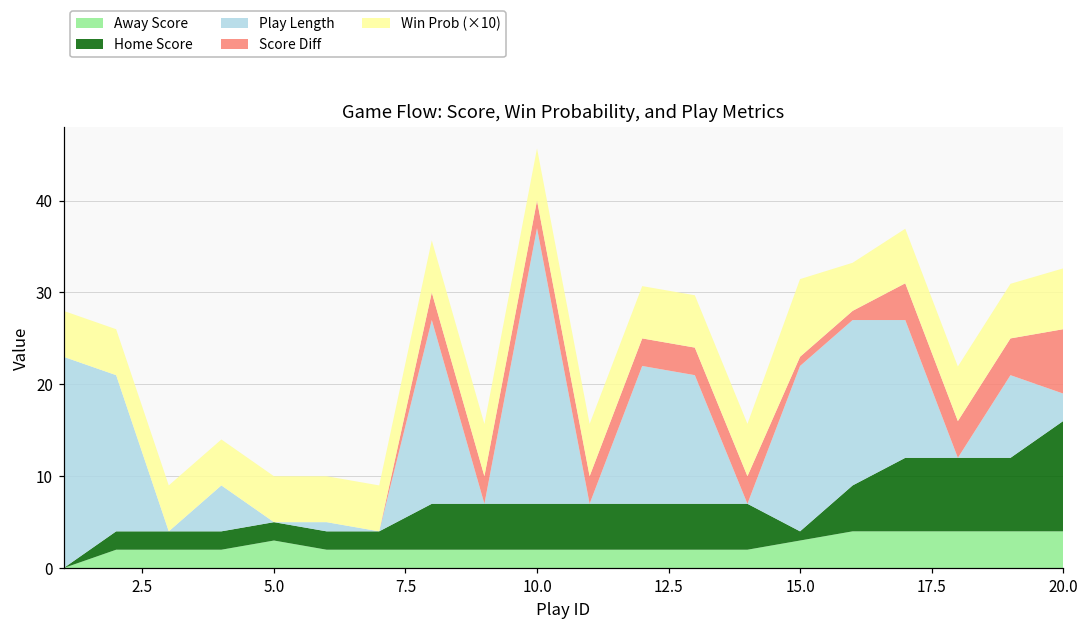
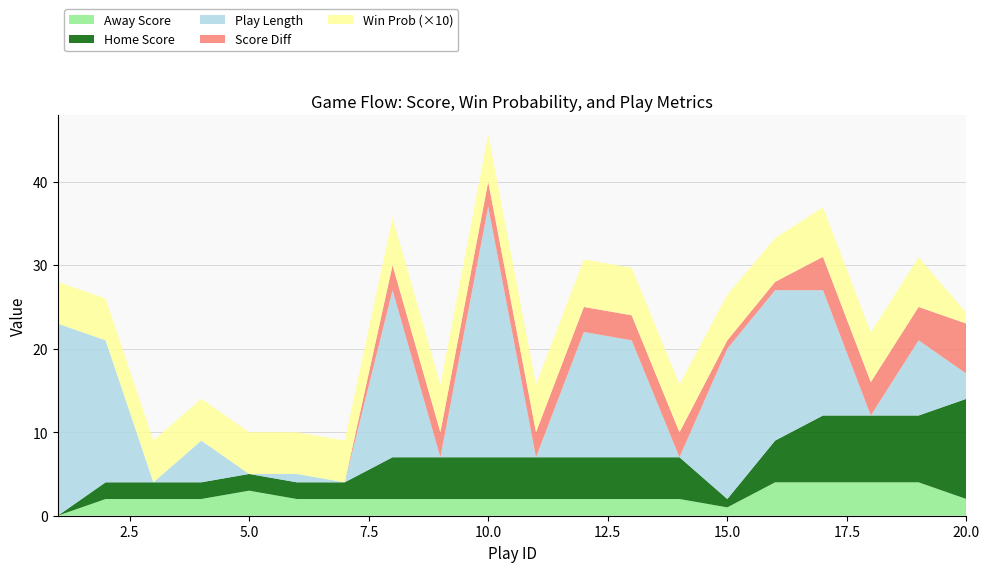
Away Score, 15.0: 3 -> 1
Win Prob (×10), 15.0: 8 -> 5
Away Score, 20.0: 4 -> 2
Score Diff, 20.0: 7 -> 6
Win Prob (×10), 20.0: 7 -> 1
